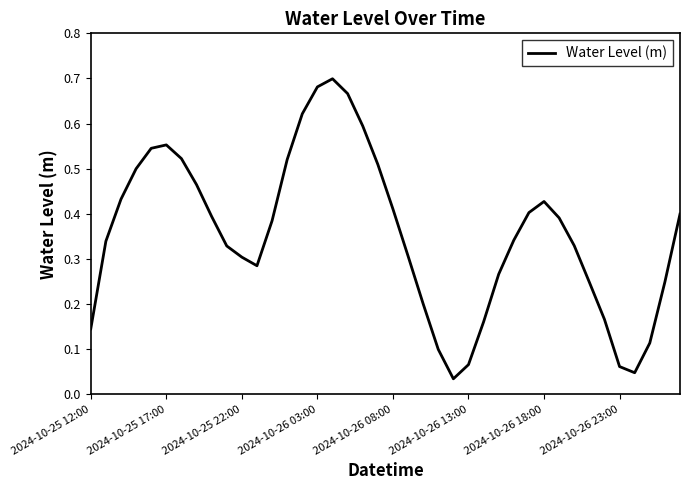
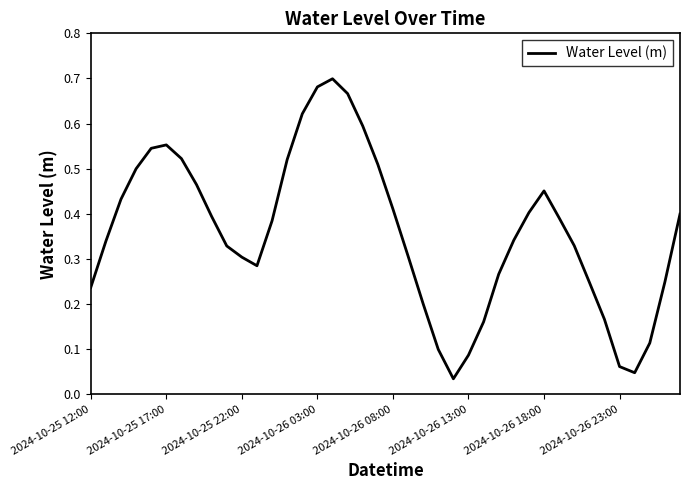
2024-10-25 12:00: 0.14 -> 0.24
2024-10-26 13:00: 0.07 -> 0.09
2024-10-26 18:00: 0.43 -> 0.45
